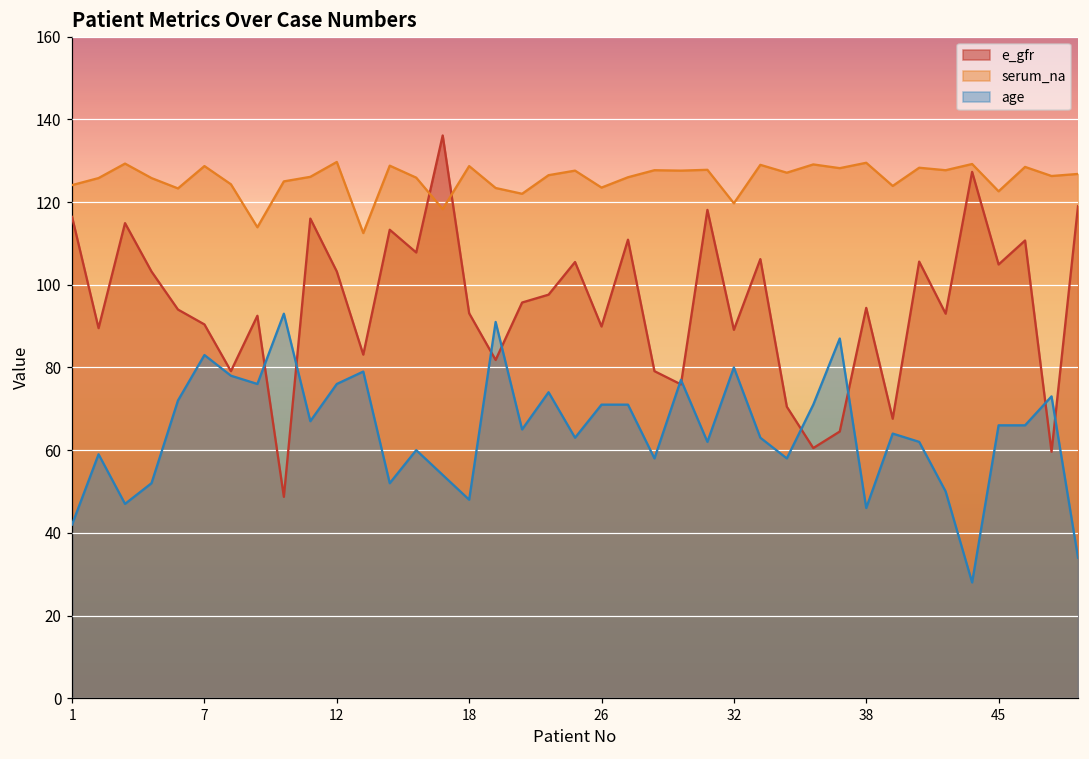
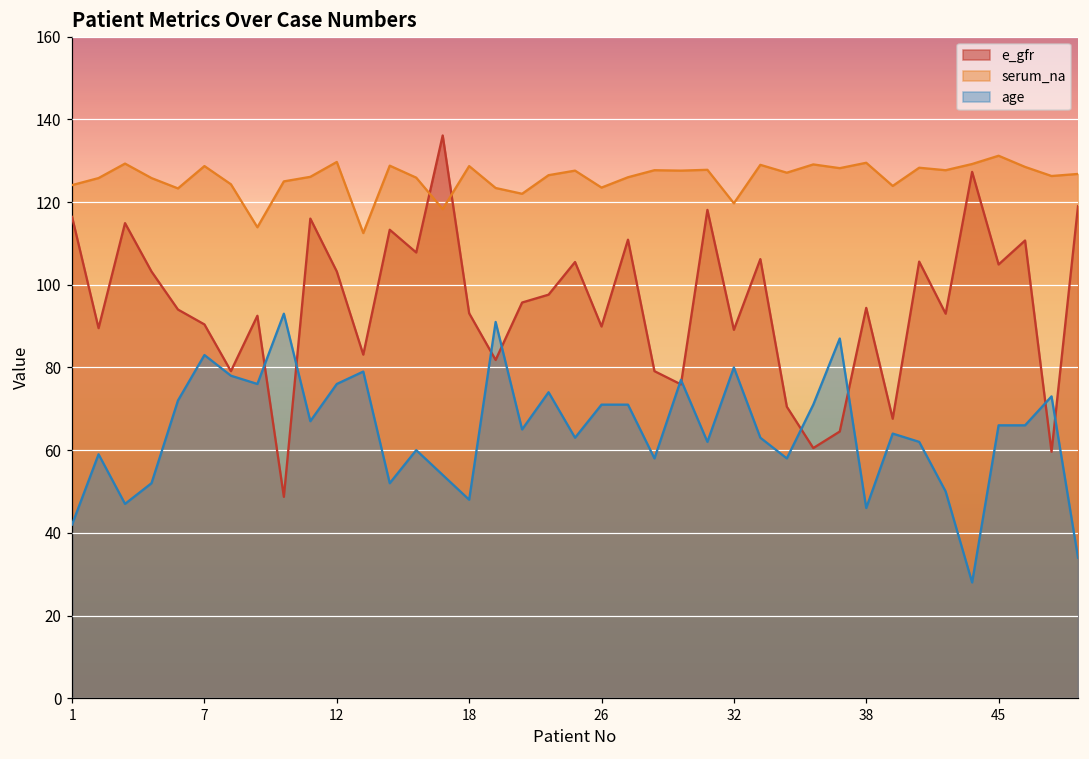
serum_na, 45: 123 -> 131
